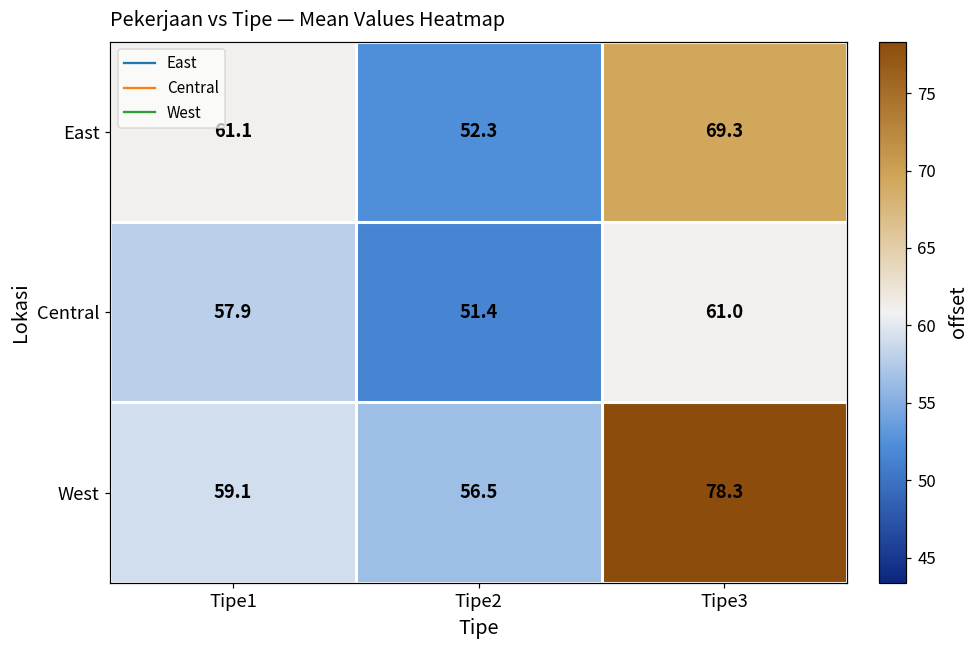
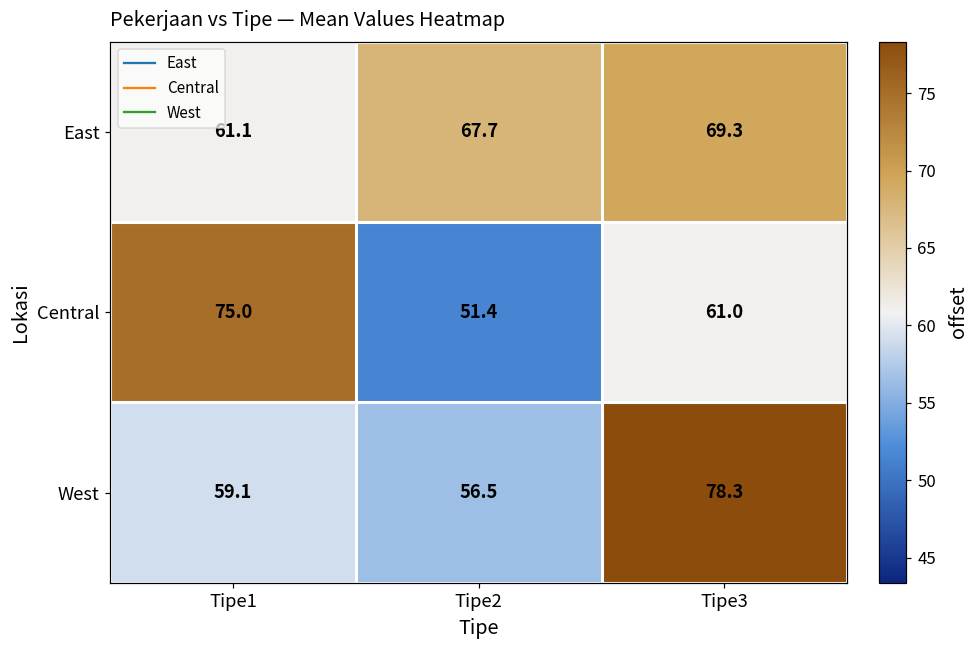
East, Tipe2: 52.3 -> 67.7
Central, Tipe1: 57.9 -> 75.0
